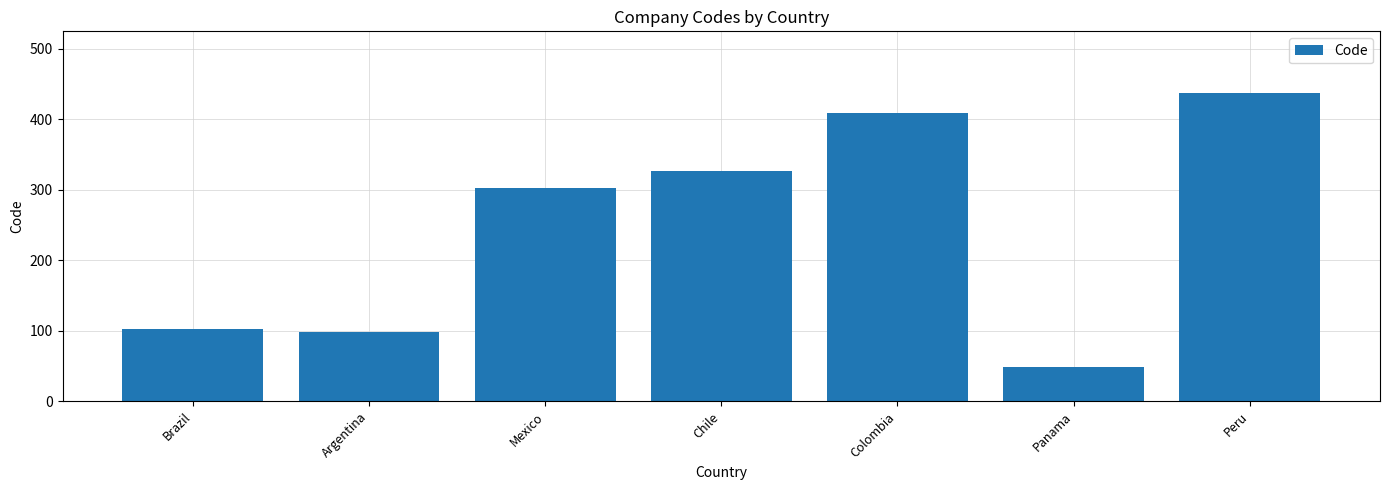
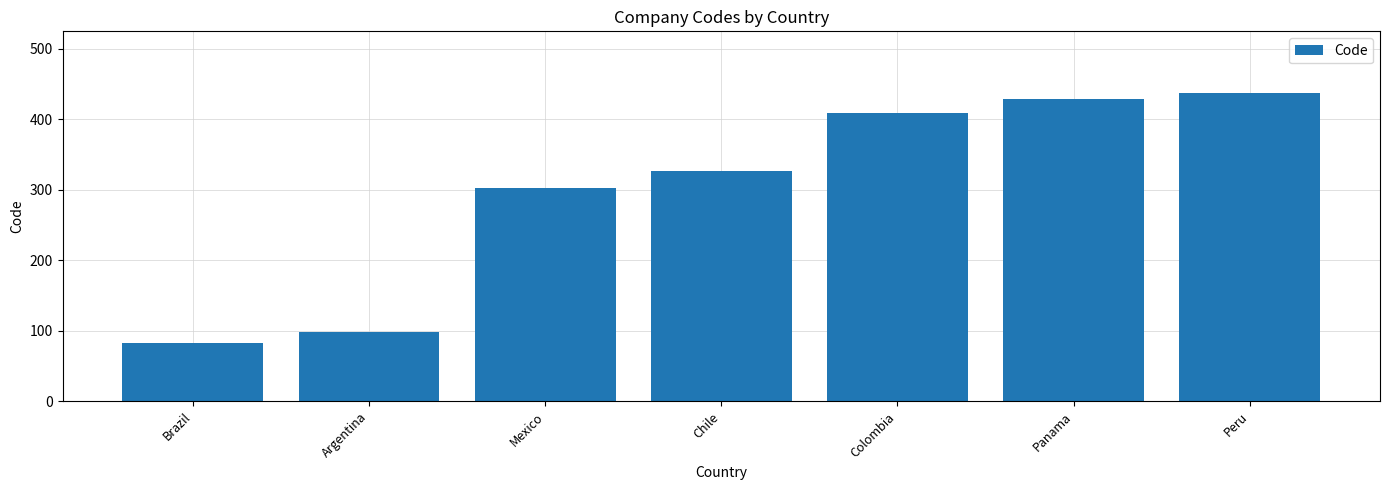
Brazil: 100 -> 80
Panama: 50 -> 430
